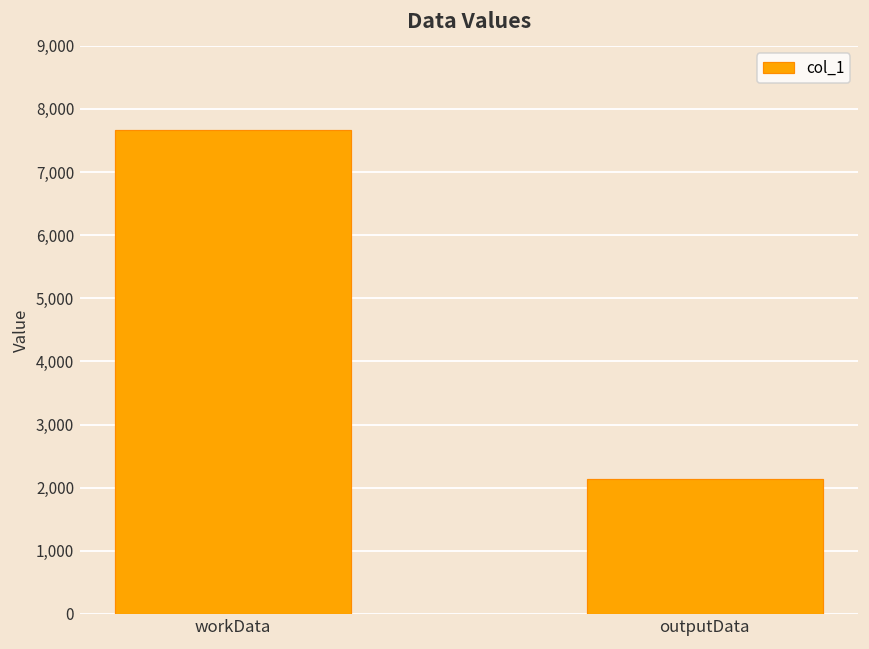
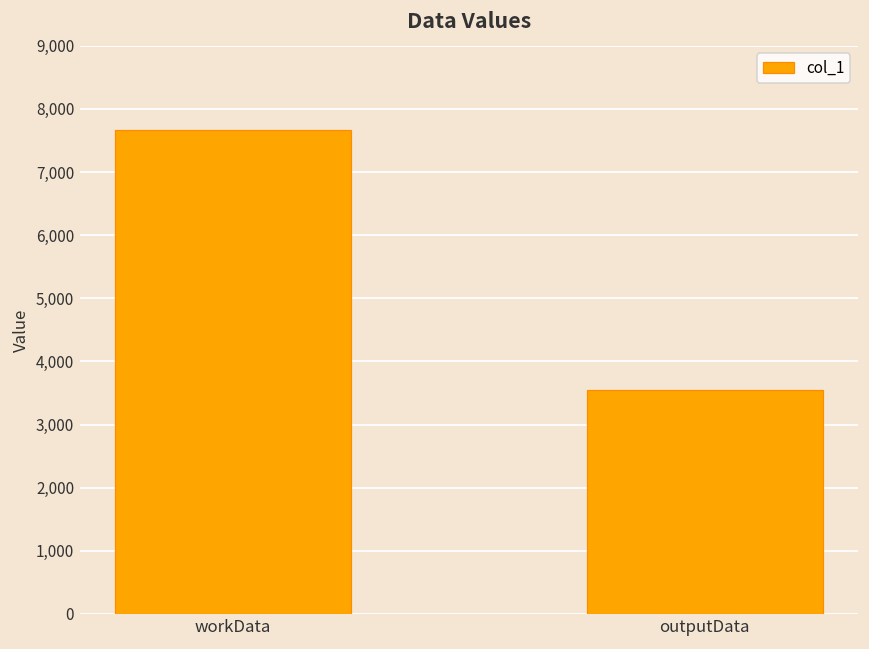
outputData: 2,100 -> 3,500
